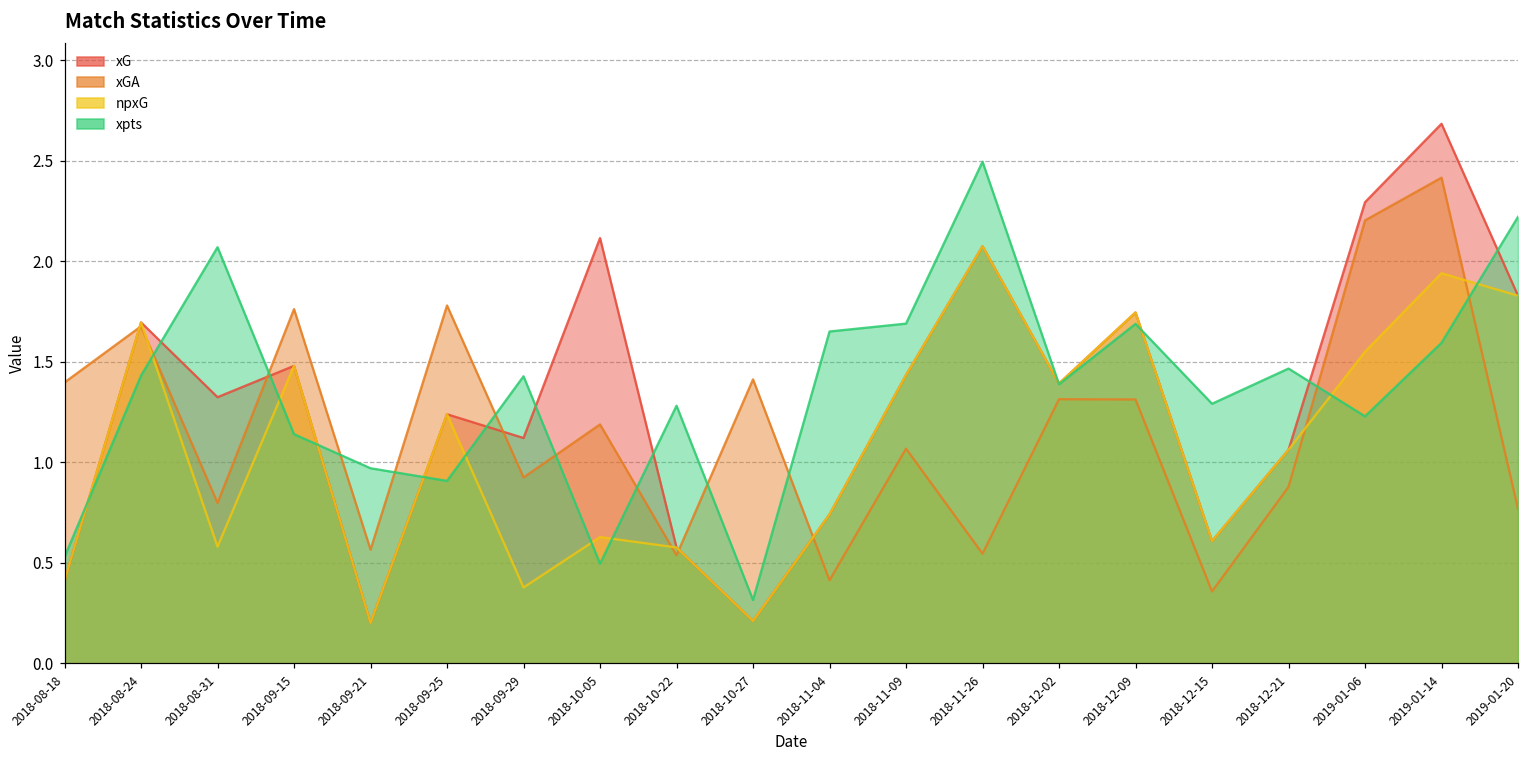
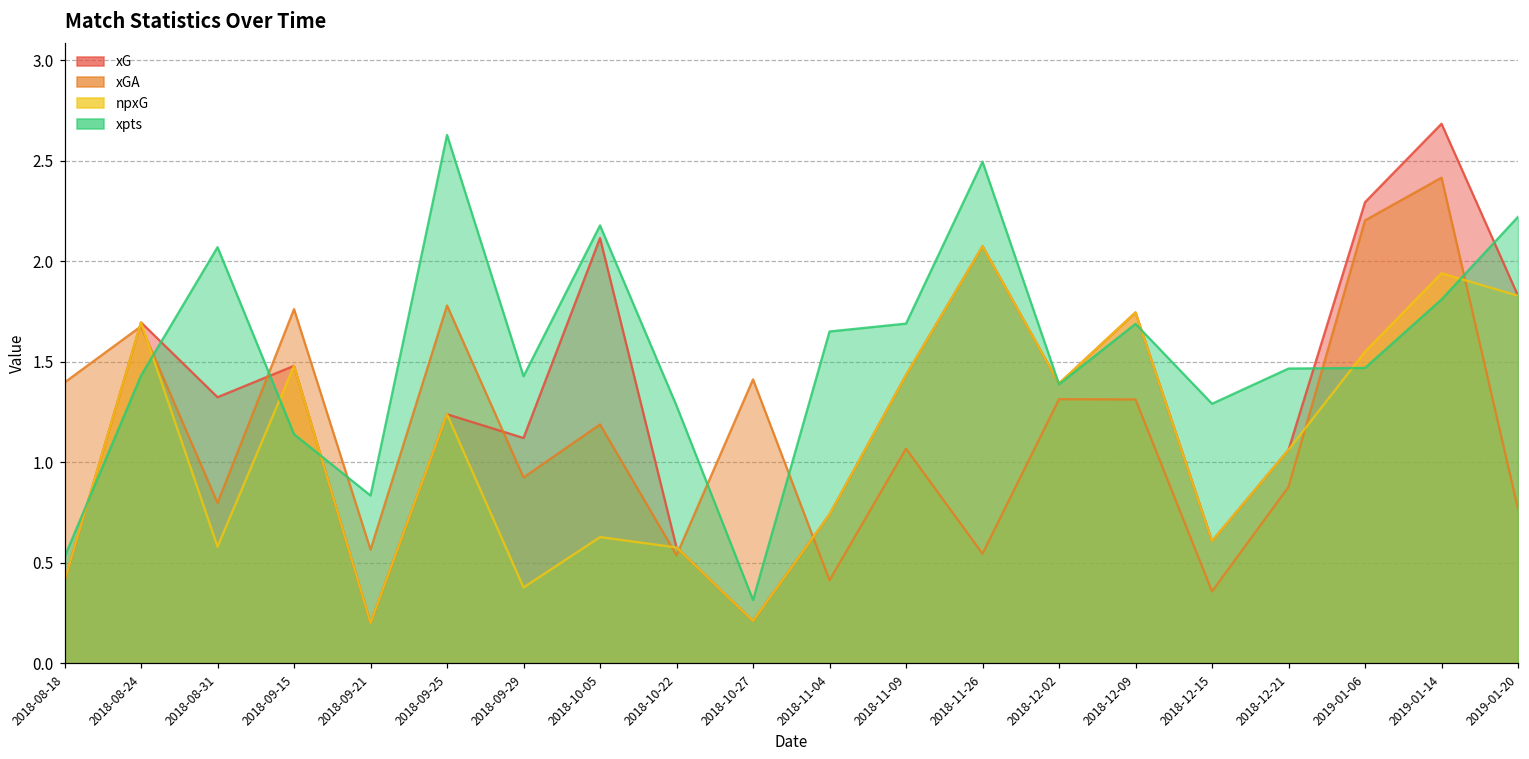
xpts, 2018-09-21: 0.97 -> 0.83
xpts, 2018-09-25: 0.91 -> 2.63
xpts, 2018-10-05: 0.50 -> 2.18
xpts, 2019-01-06: 1.23 -> 1.47
xpts, 2019-01-14: 1.59 -> 1.81
